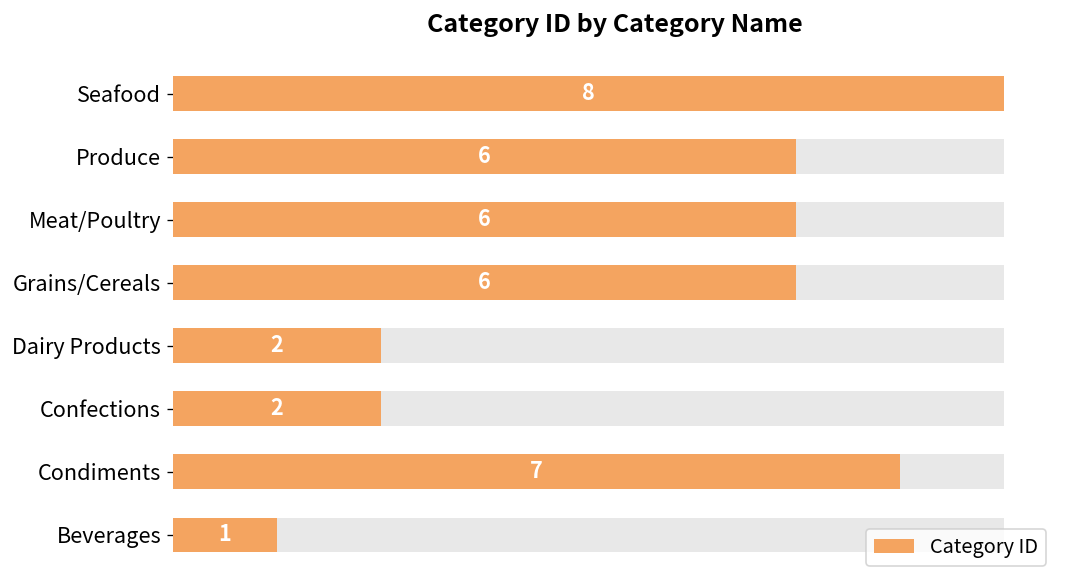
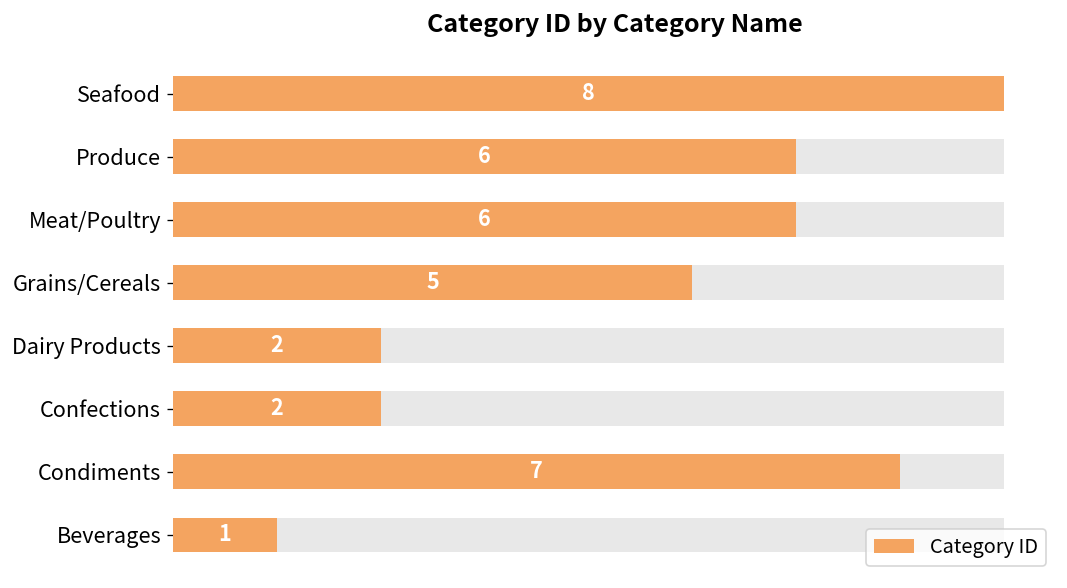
Category ID, Grains/Cereals: 6 -> 5
